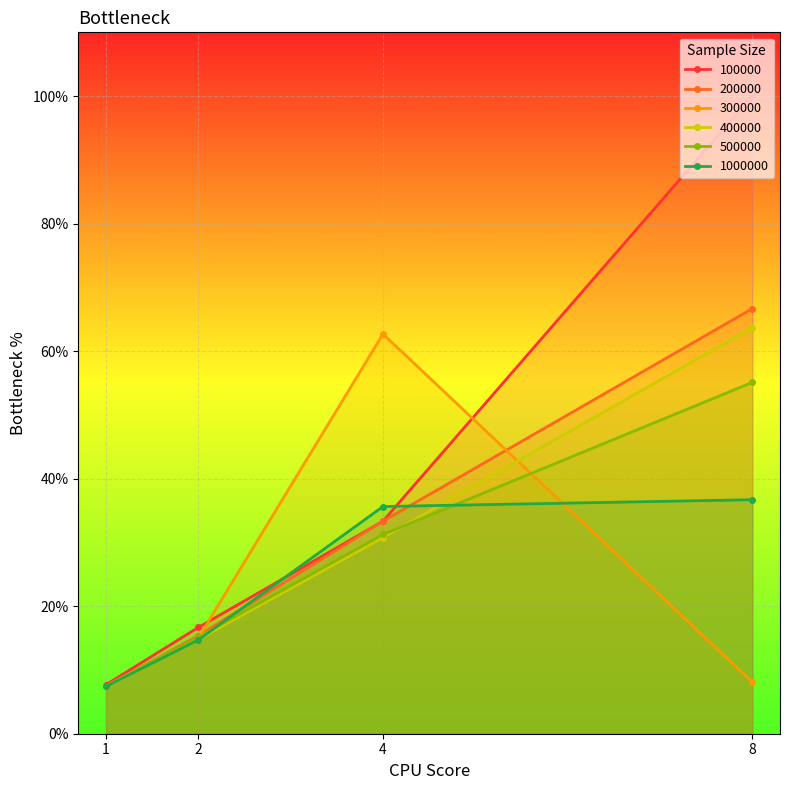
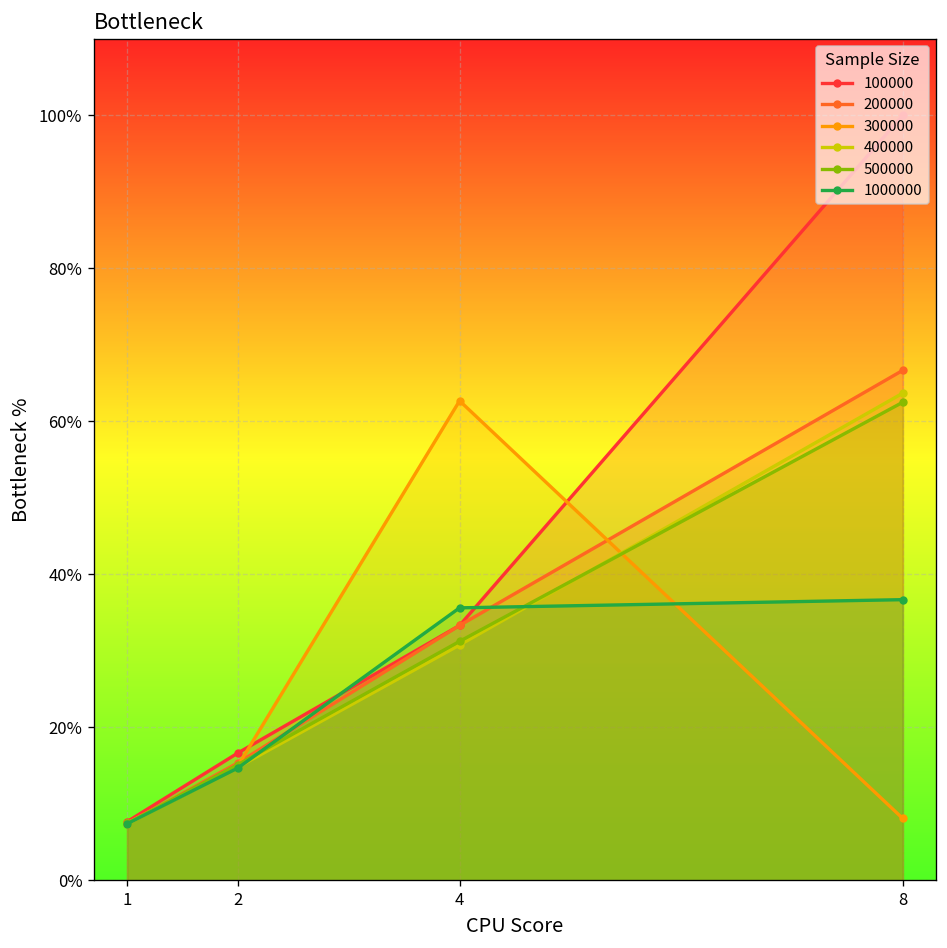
500000, 8: 55% -> 63%
